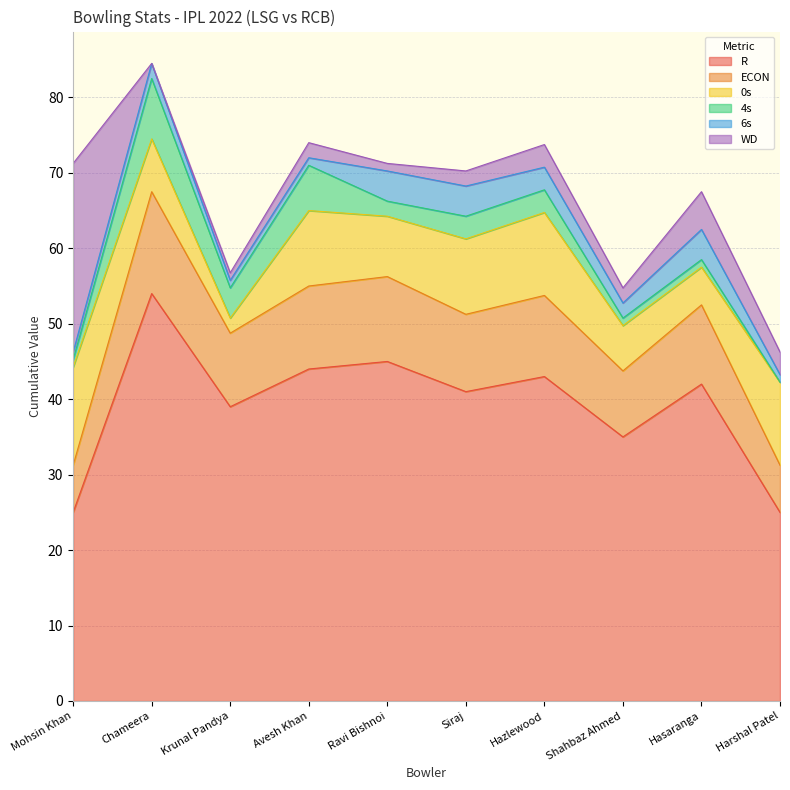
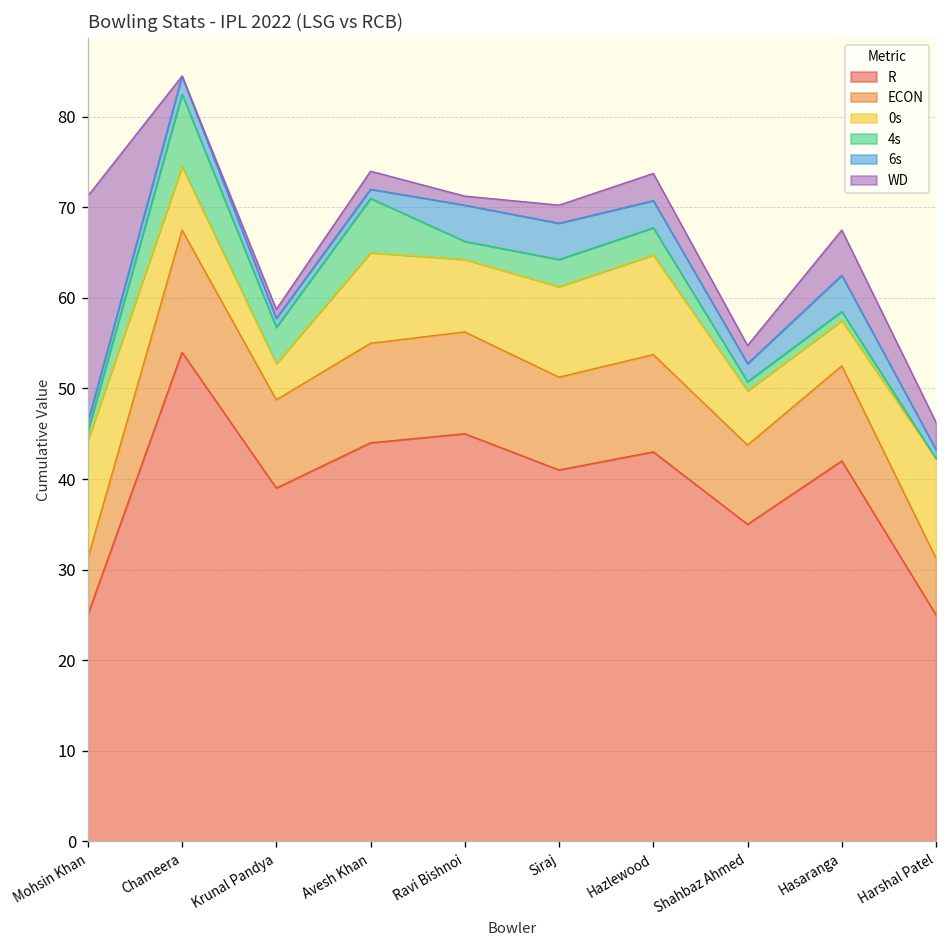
0s, Krunal Pandya: 2 -> 4
